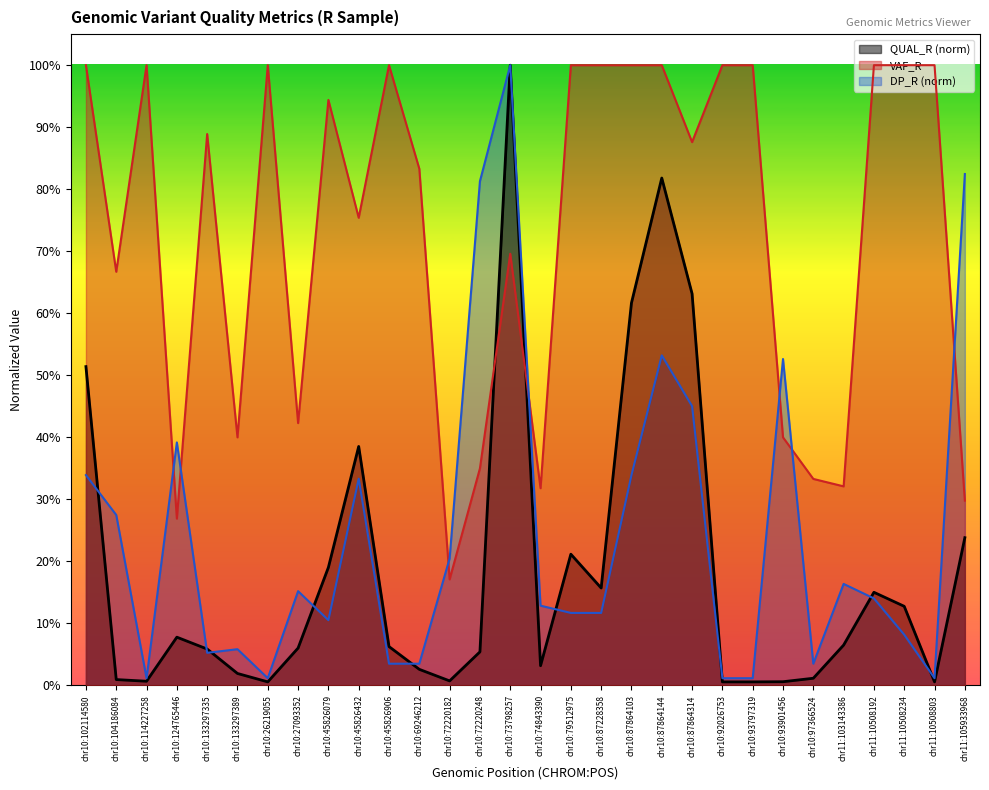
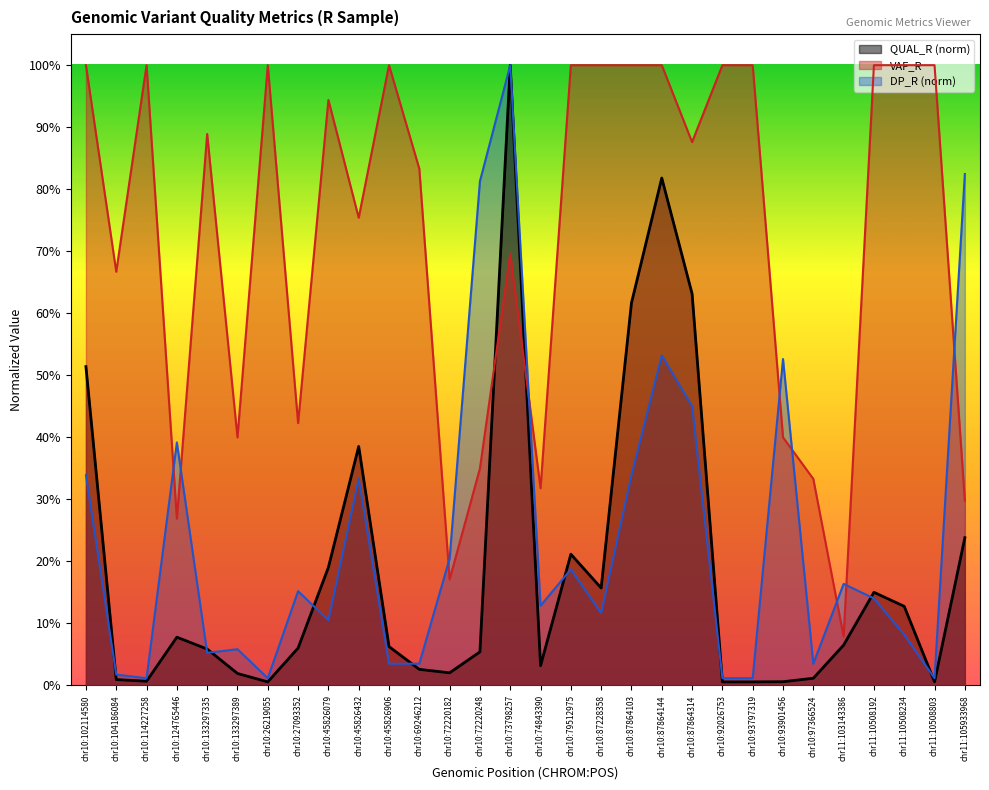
DP_R (norm), chr10:104186084: 27% -> 2%
QUAL_R (norm), chr10:72220182: 1% -> 2%
DP_R (norm), chr10:79512975: 12% -> 19%
VAF_R, chr11:103143386: 32% -> 8%
